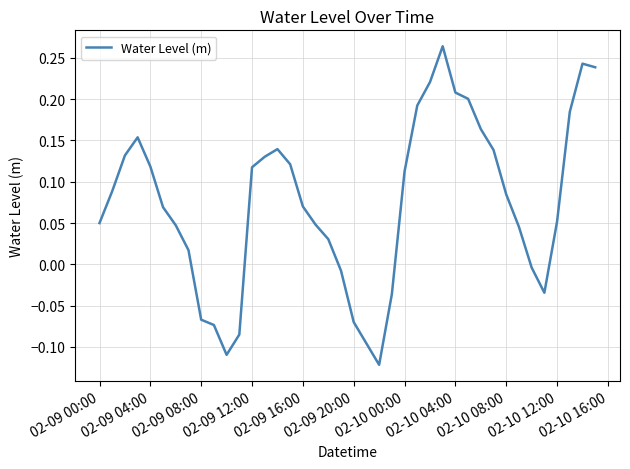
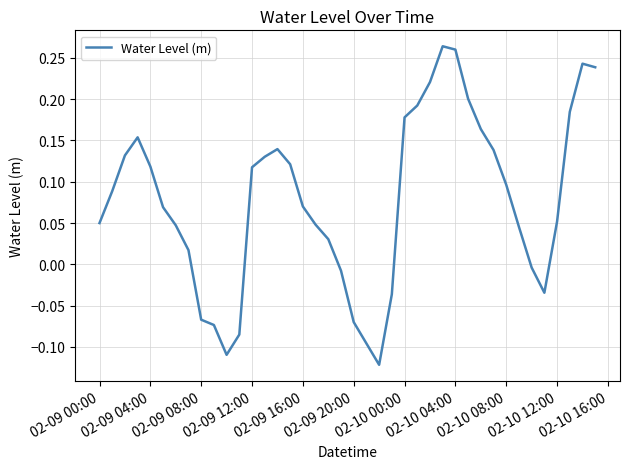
02-10 00:00: 0.11 -> 0.18
02-10 04:00: 0.21 -> 0.26
02-10 08:00: 0.08 -> 0.10
